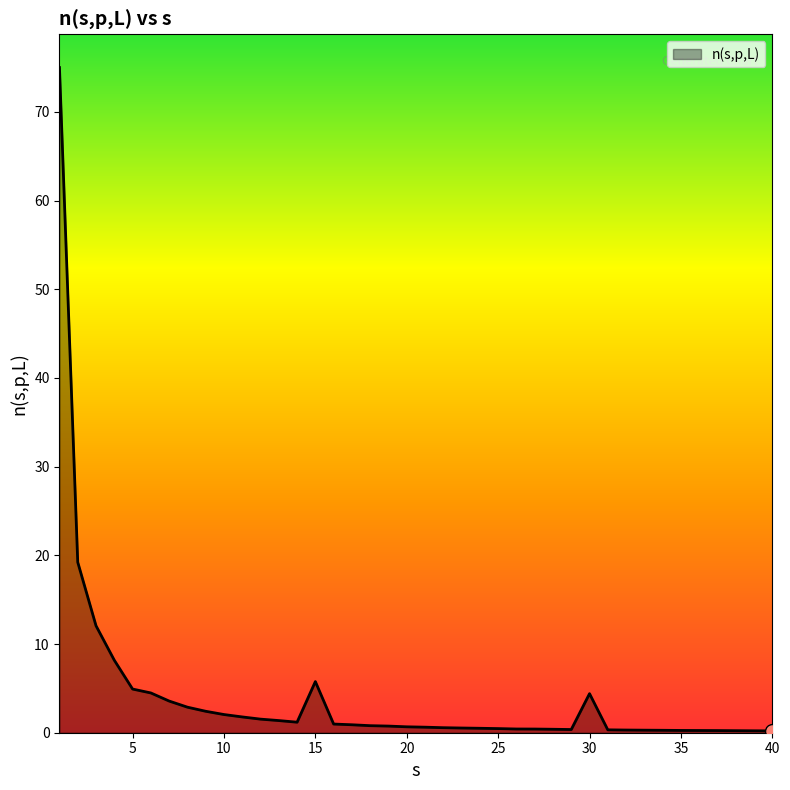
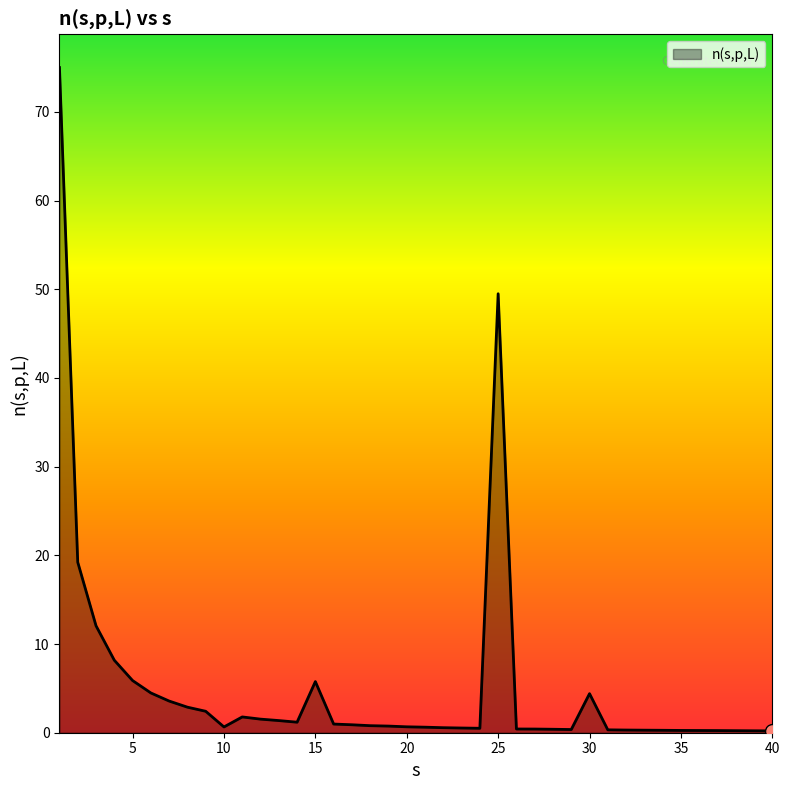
n(s,p,L), 5: 5 -> 6
n(s,p,L), 10: 2 -> 1
n(s,p,L), 25: 0 -> 49
